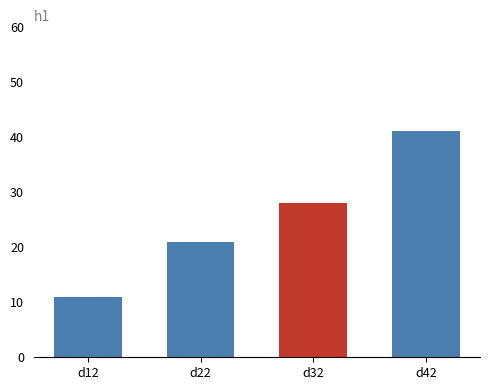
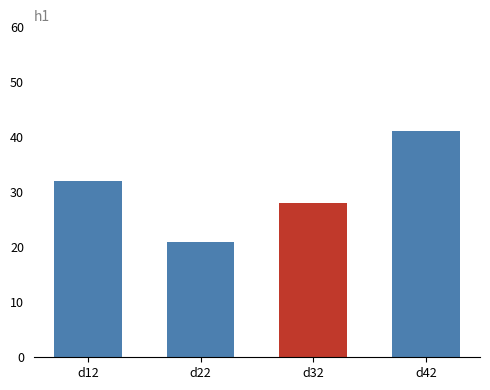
d12: 11 -> 32
